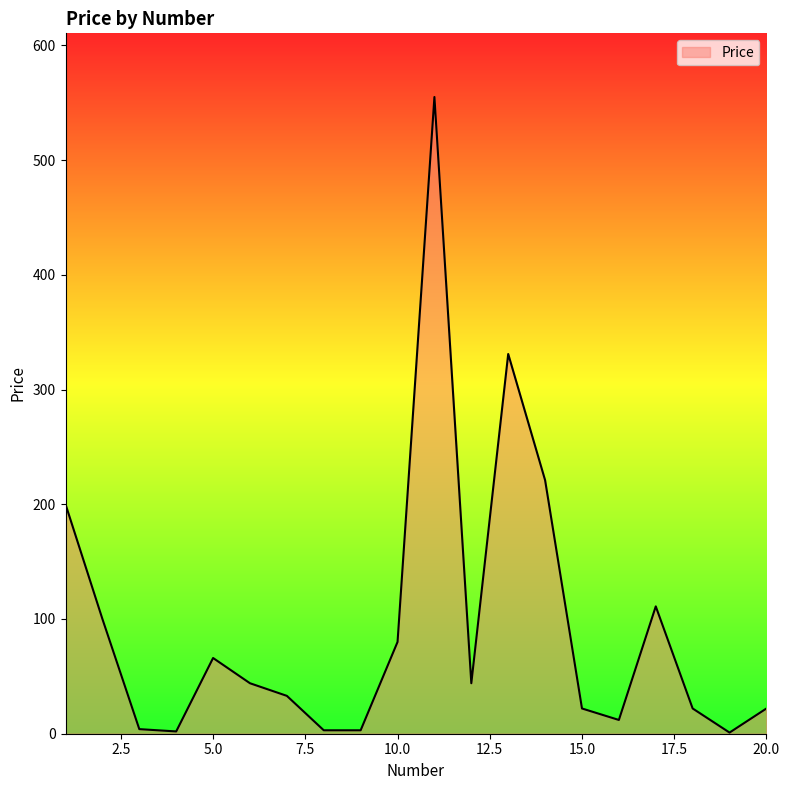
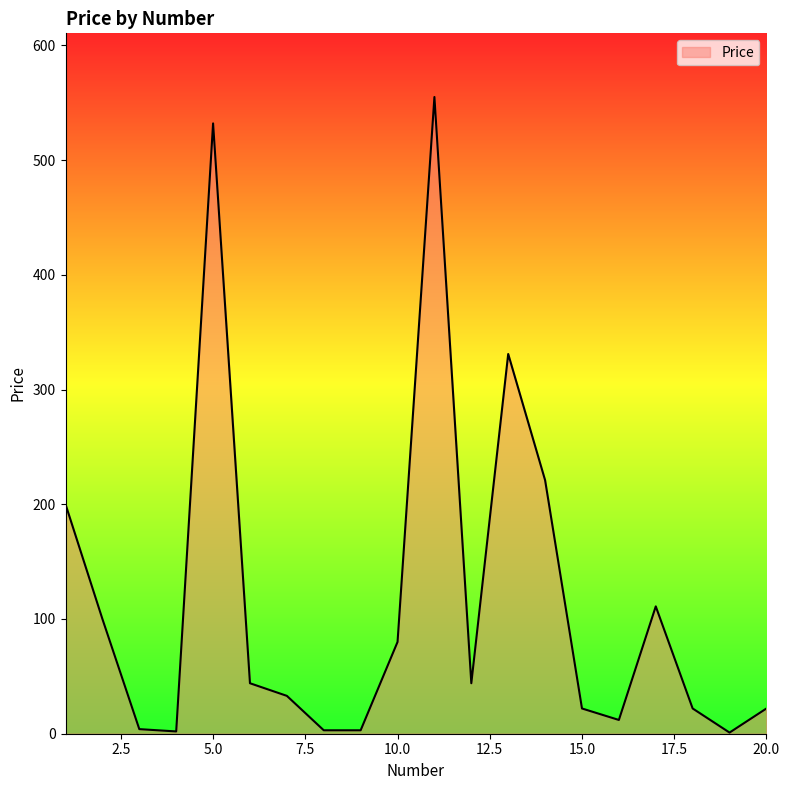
5.0: 66 -> 532
